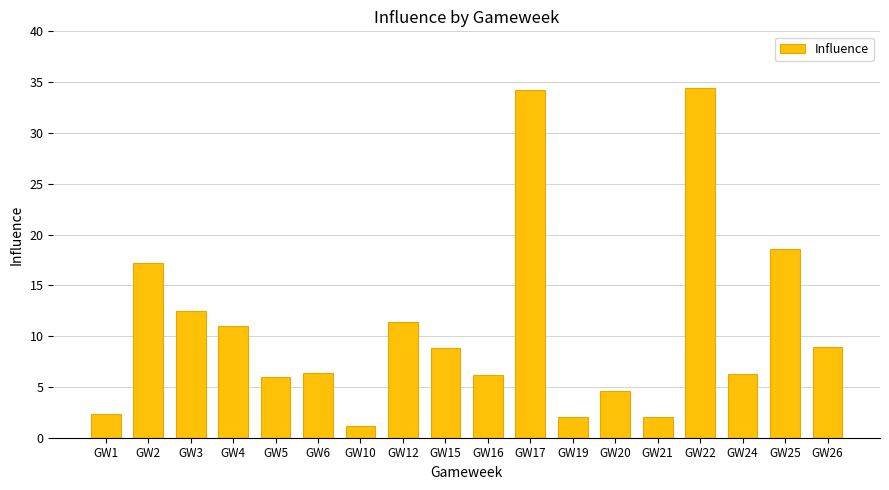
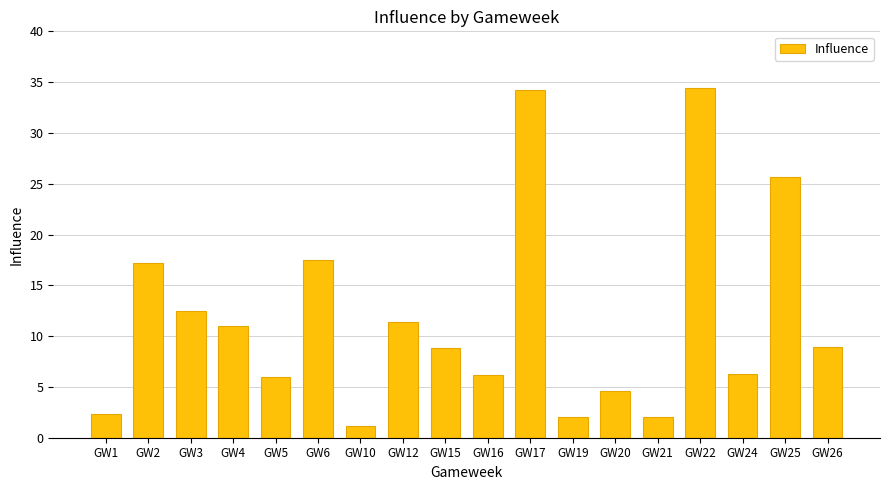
GW6: 6.4 -> 17.5
GW25: 18.6 -> 25.7
